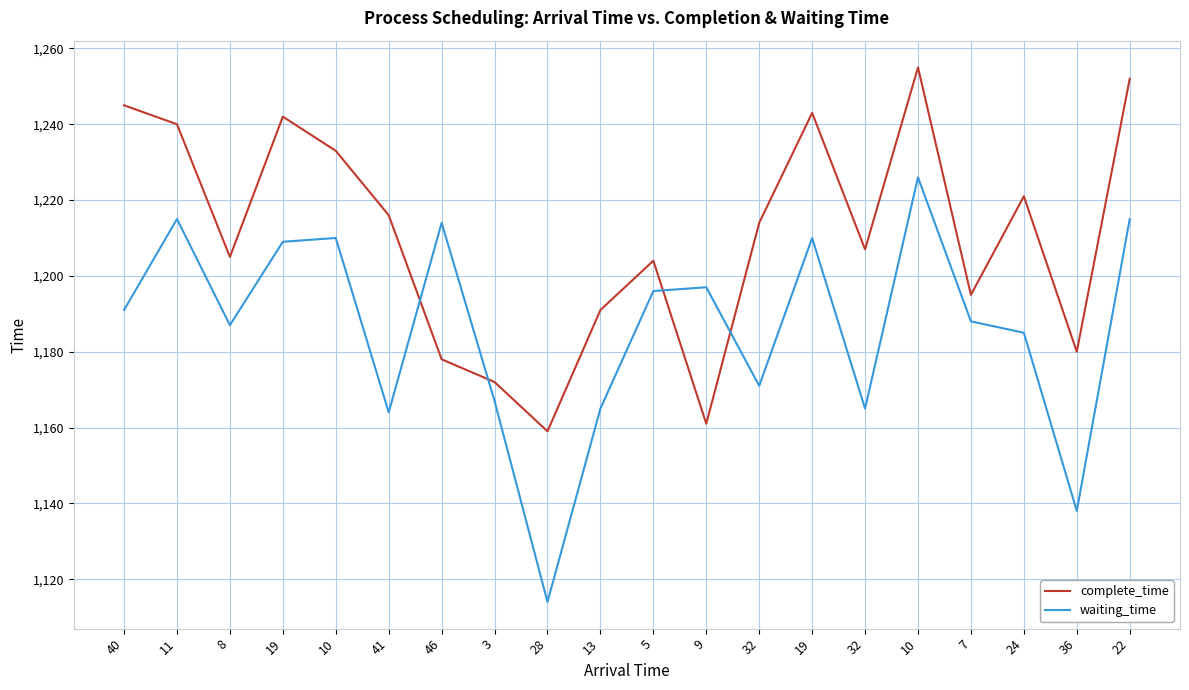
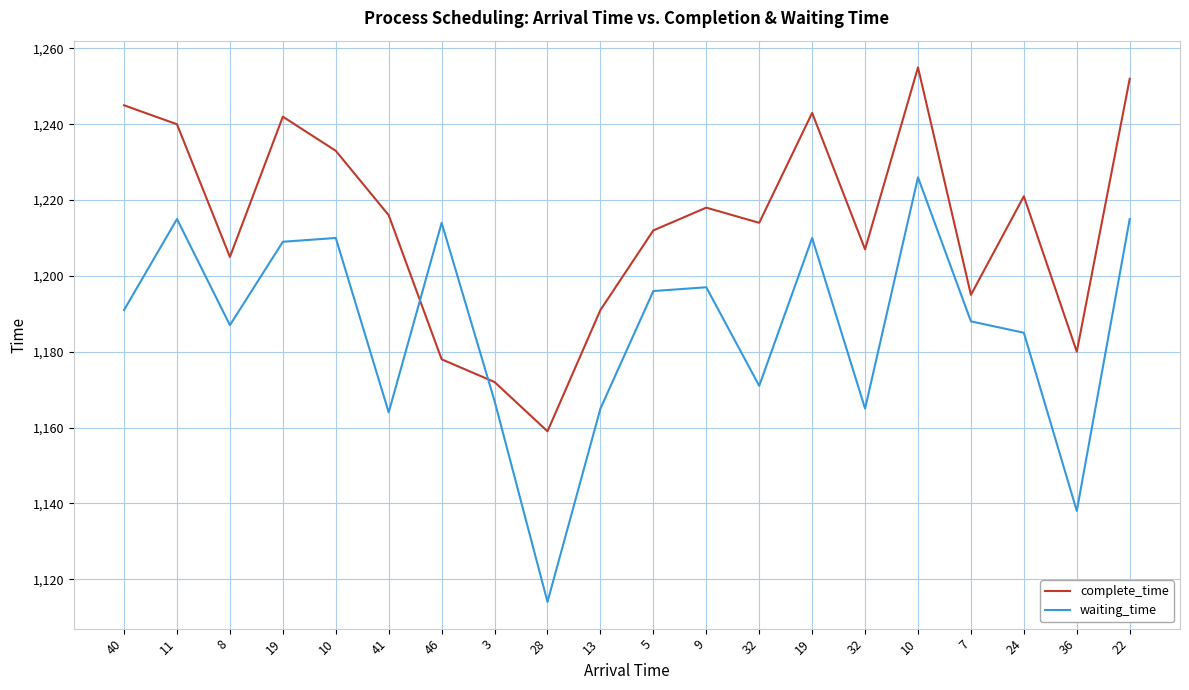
complete_time, 5: 1,204 -> 1,212
complete_time, 9: 1,161 -> 1,218
